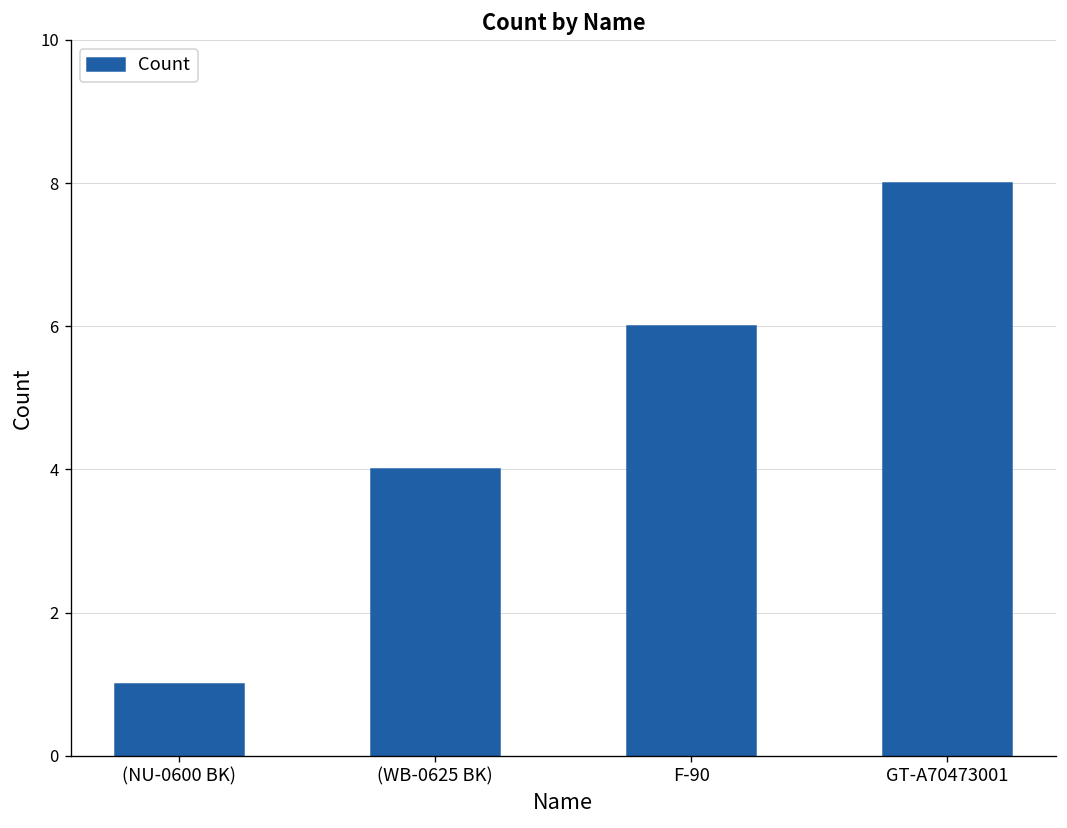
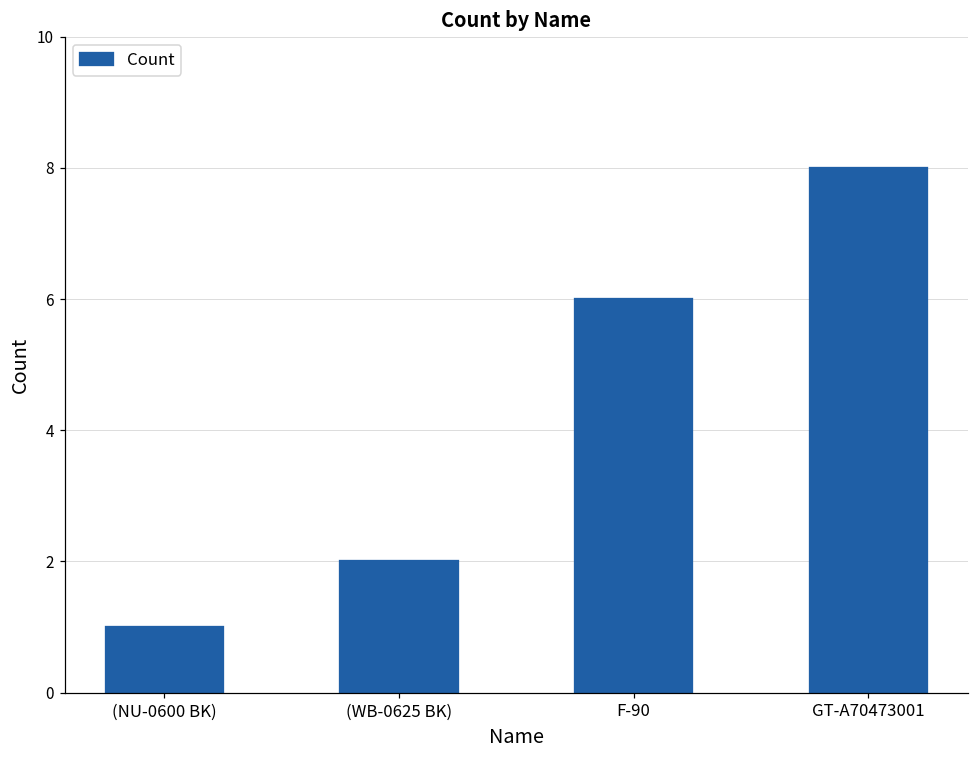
(WB-0625 BK): 4 -> 2
